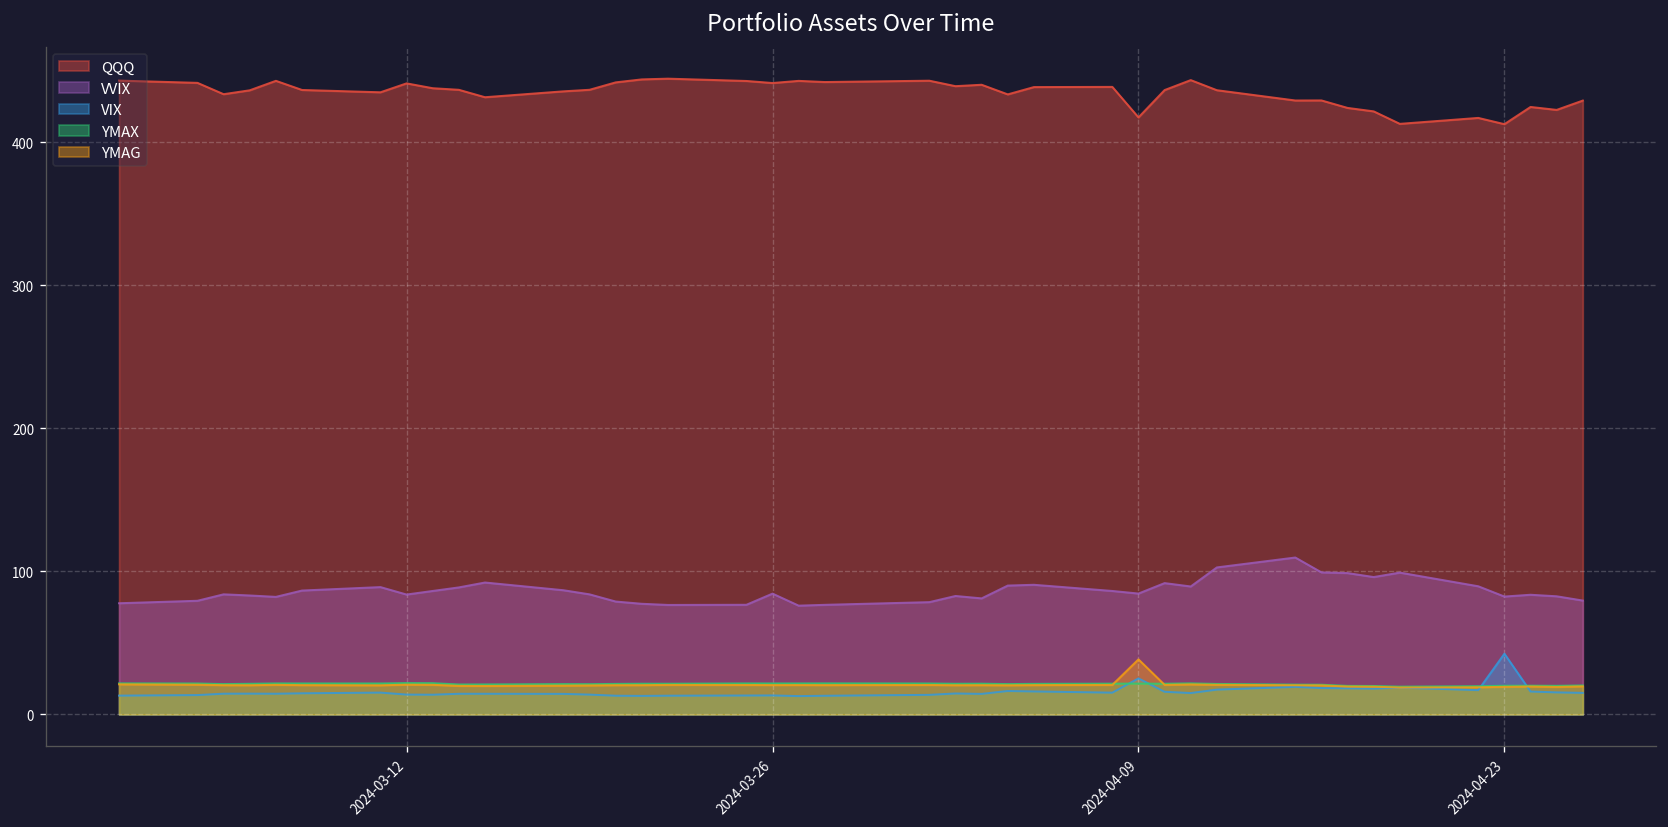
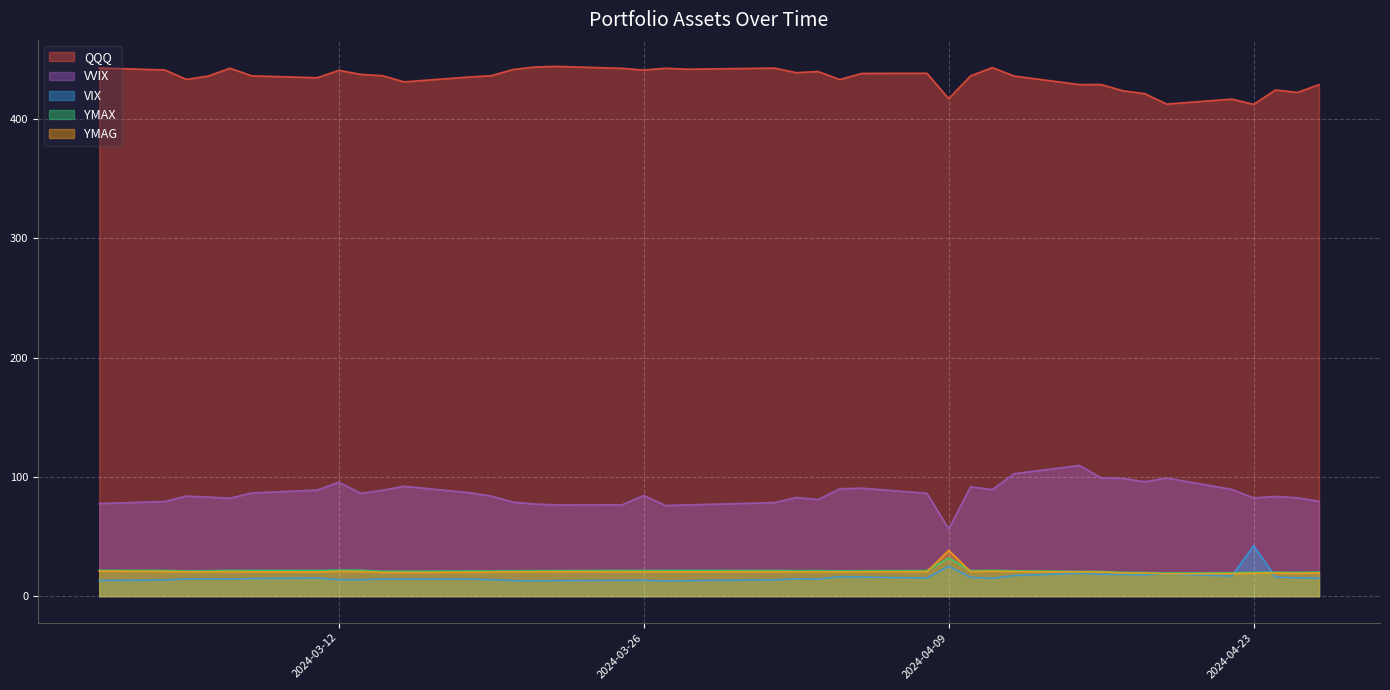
VVIX, 2024-03-12: 84 -> 96
VVIX, 2024-04-09: 84 -> 56
YMAX, 2024-04-09: 22 -> 32
